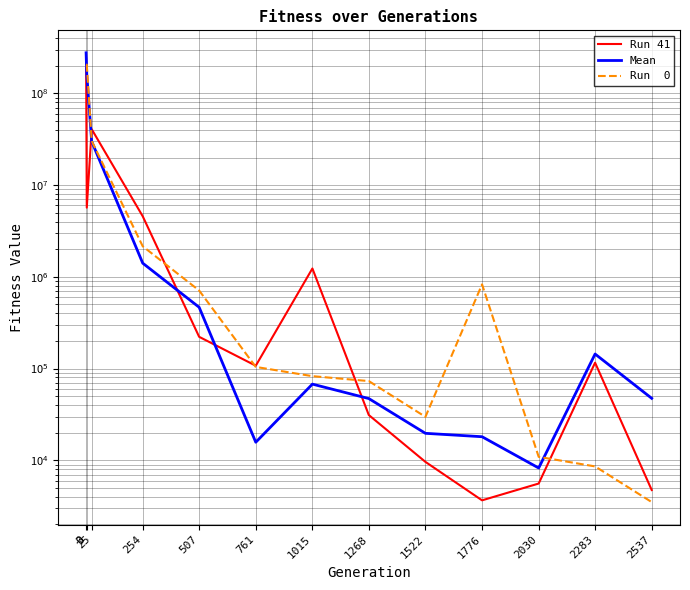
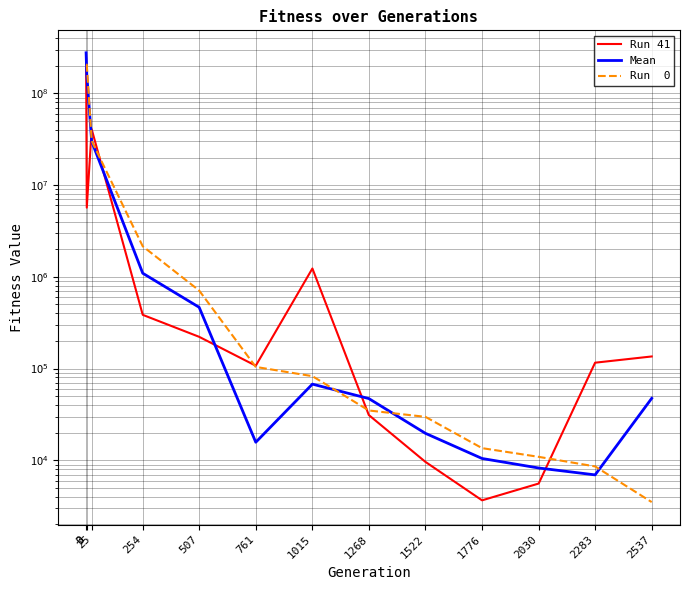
Run 41, 254: 5000000 -> 390000
Mean, 254: 1400000 -> 1100000
Run 0, 1268: 70000 -> 35000
Mean, 1776: 18000 -> 10000
Run 0, 1776: 800000 -> 14000
Mean, 2283: 140000 -> 7000
Run 41, 2537: 5000 -> 140000
